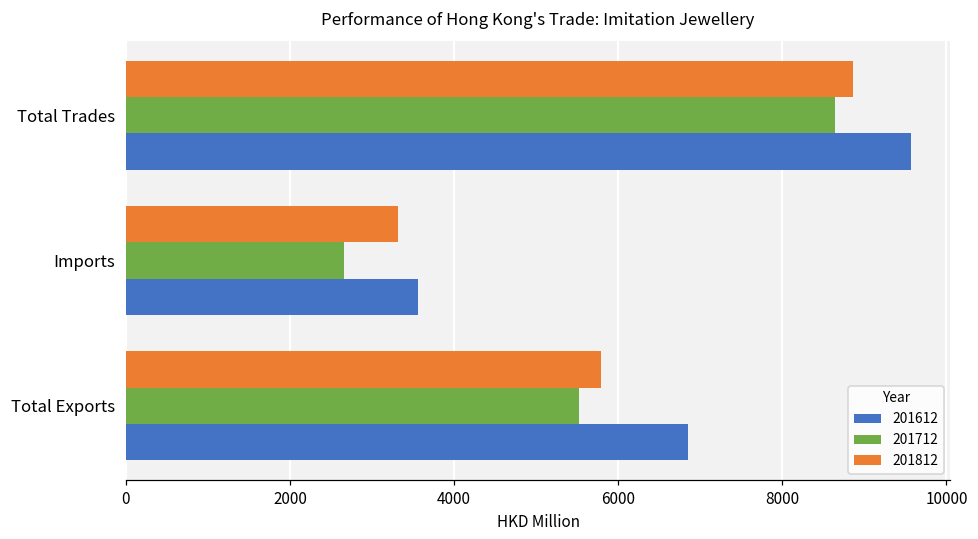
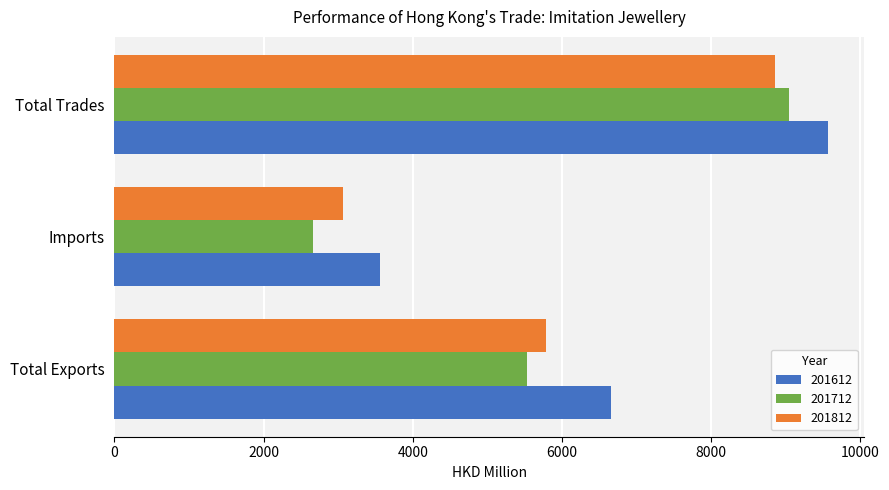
201712, Total Trades: 8600 -> 9000
201812, Imports: 3300 -> 3100
201612, Total Exports: 6900 -> 6700
